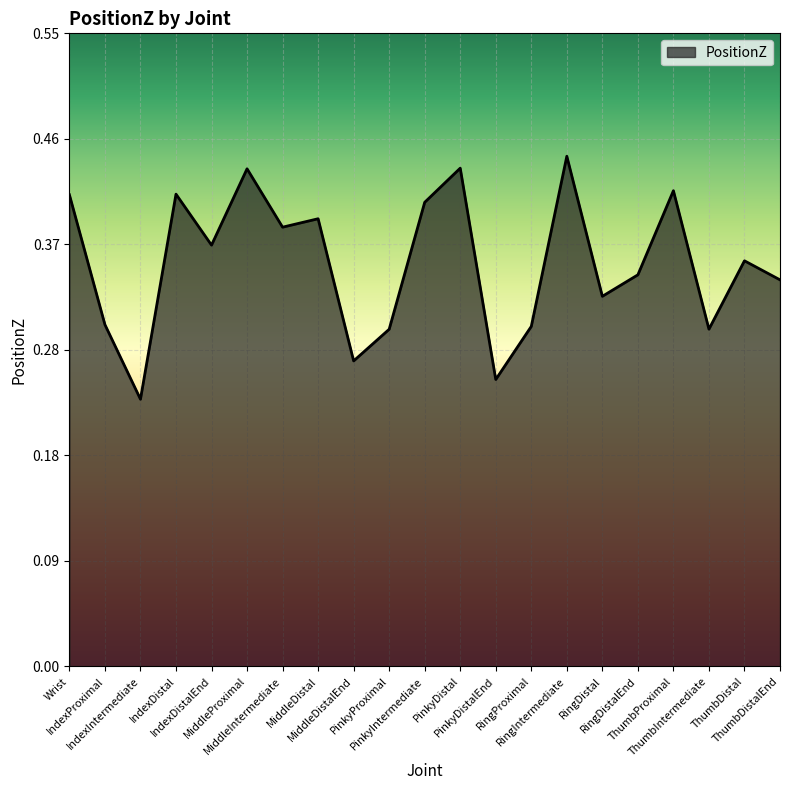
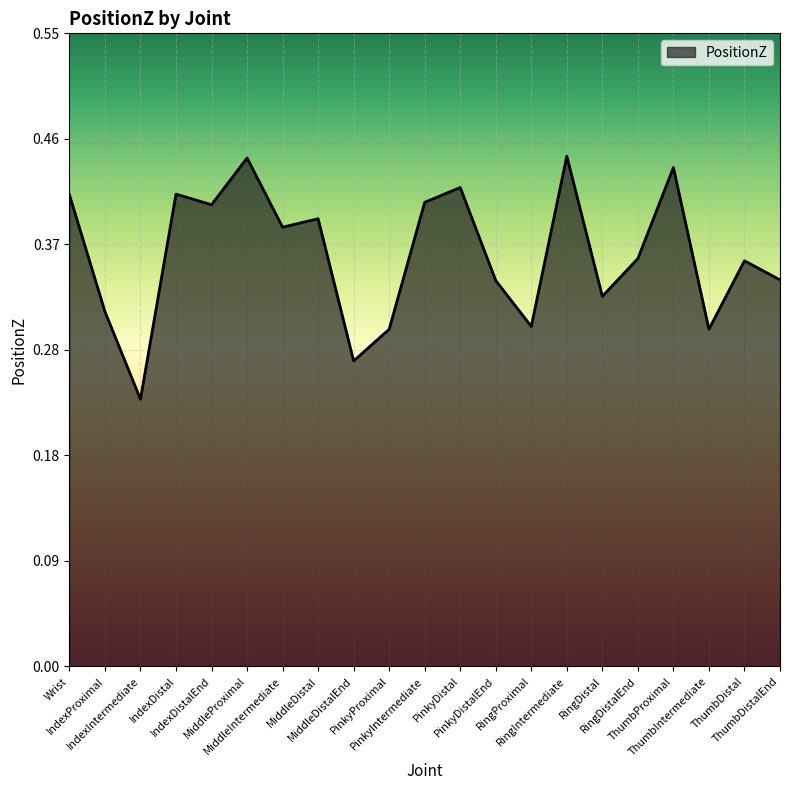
IndexProximal: 0.297 -> 0.308
IndexDistalEnd: 0.366 -> 0.401
MiddleProximal: 0.432 -> 0.442
PinkyDistal: 0.433 -> 0.416
PinkyDistalEnd: 0.249 -> 0.335
RingDistalEnd: 0.340 -> 0.354
ThumbProximal: 0.413 -> 0.433
